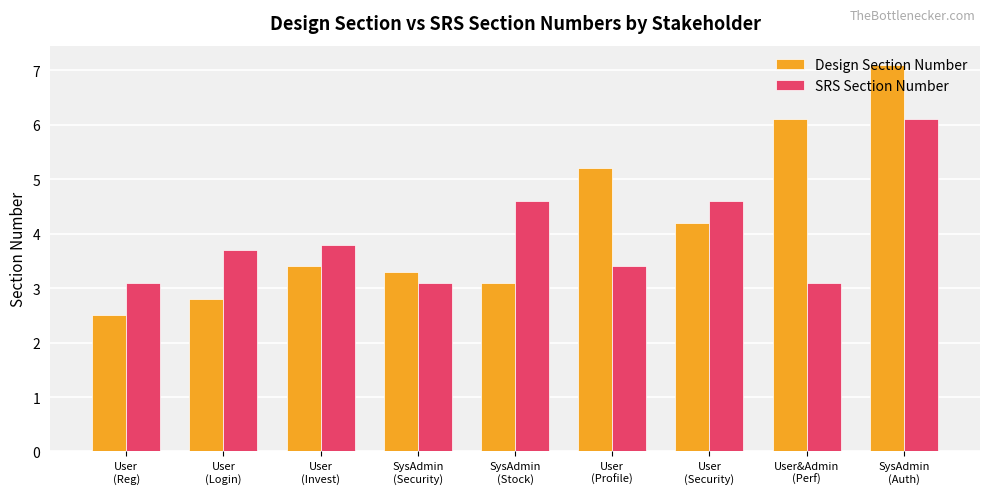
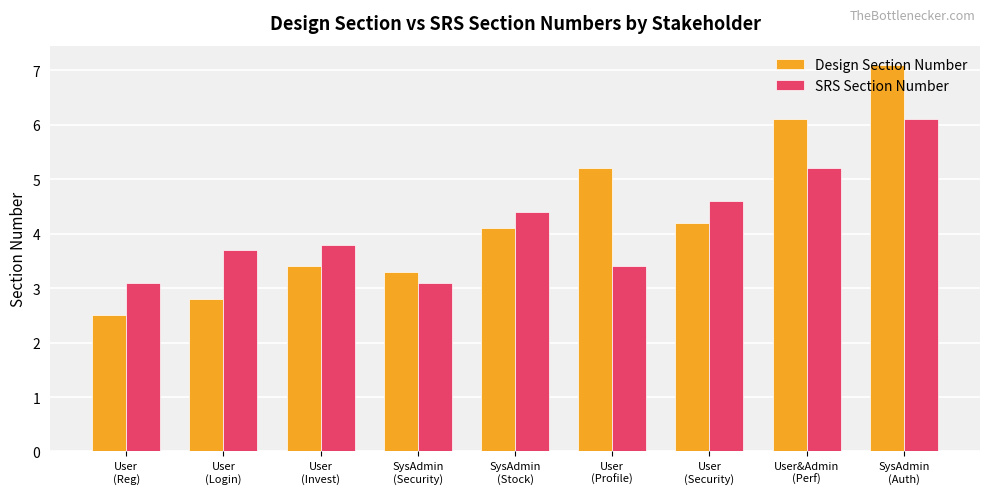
Design Section Number, SysAdmin (Stock): 3.1 -> 4.1
SRS Section Number, SysAdmin (Stock): 4.6 -> 4.4
SRS Section Number, User&Admin (Perf): 3.1 -> 5.2
